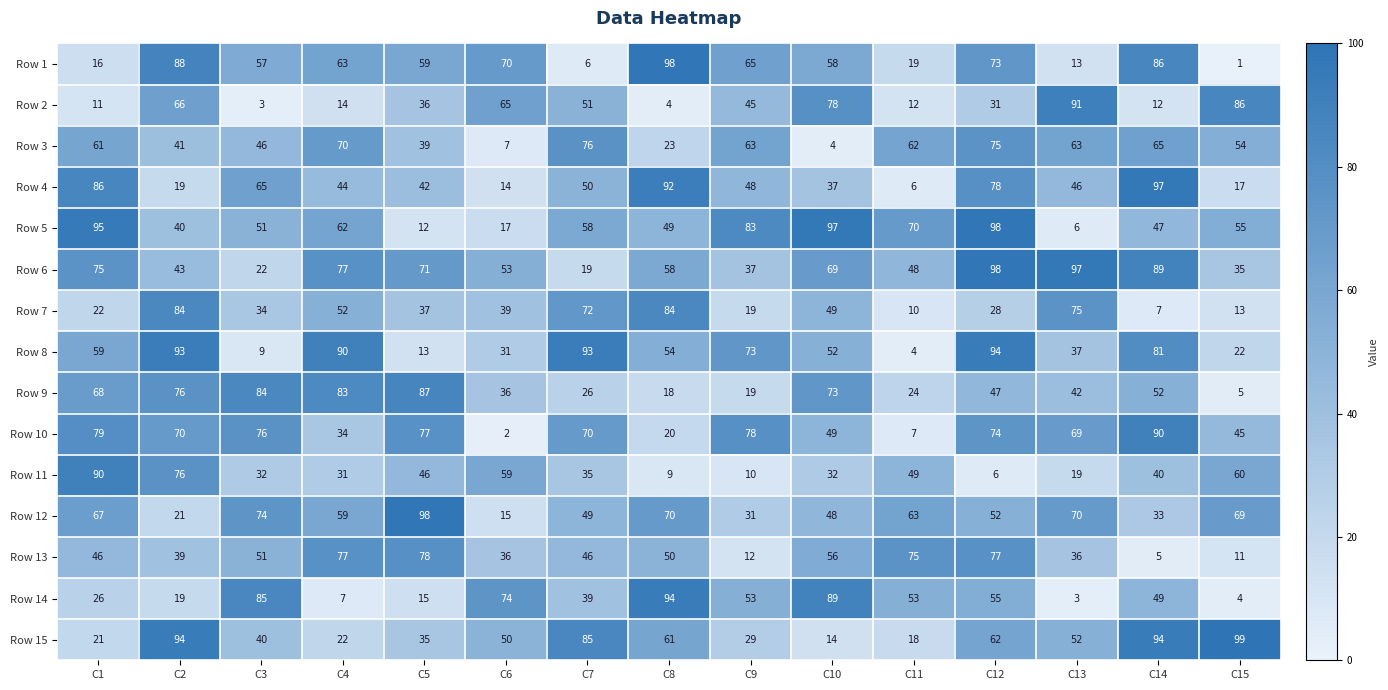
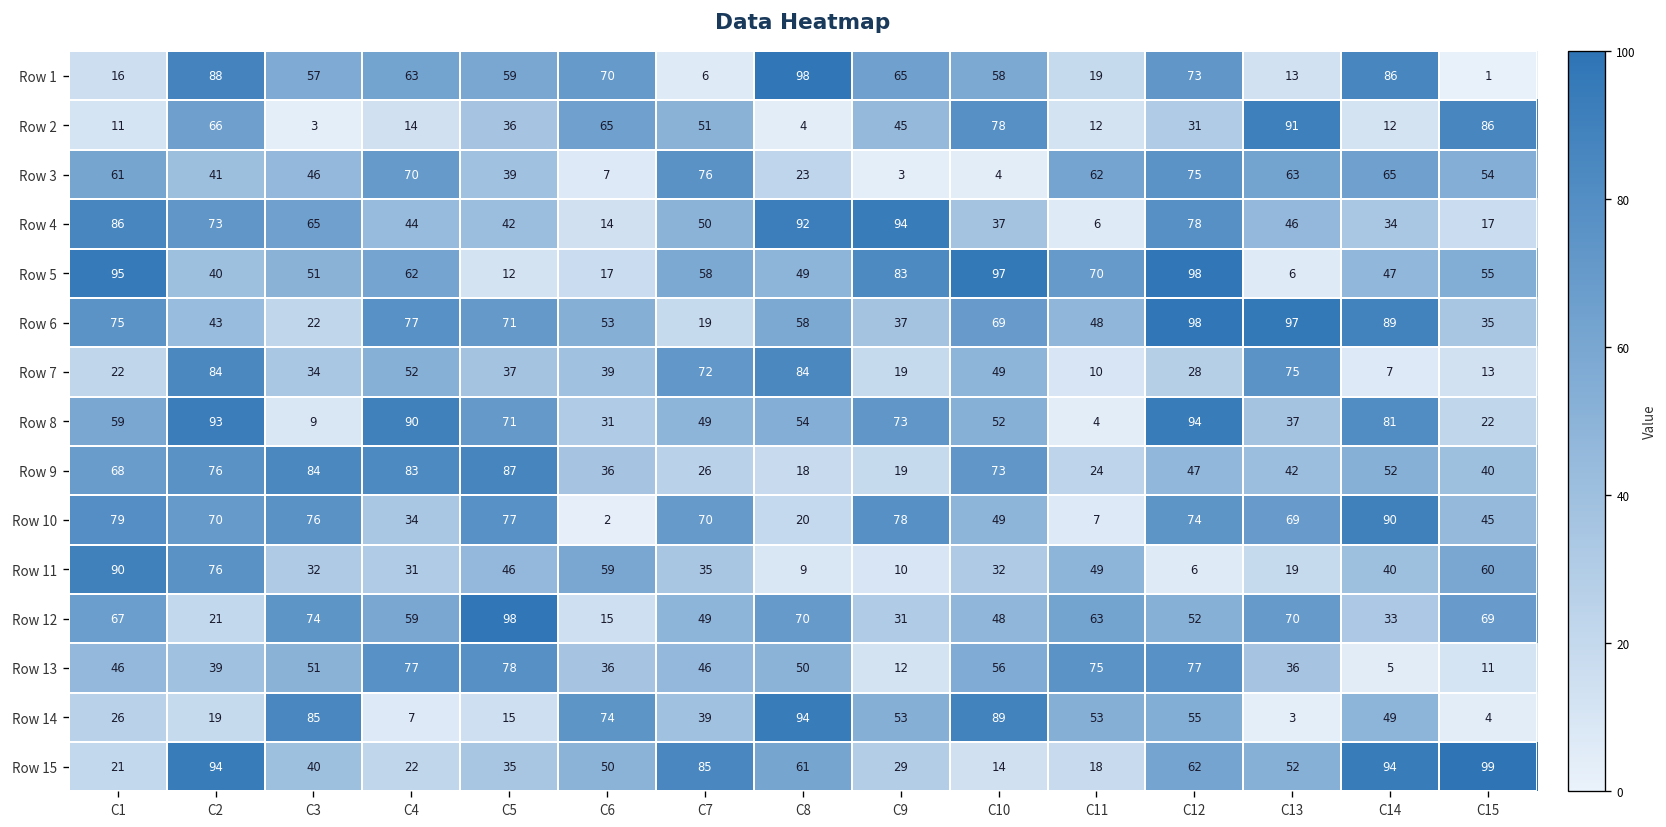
Row 3, C9: 63 -> 3
Row 4, C2: 19 -> 73
Row 4, C9: 48 -> 94
Row 4, C14: 97 -> 34
Row 8, C5: 13 -> 71
Row 8, C7: 93 -> 49
Row 9, C15: 5 -> 40
